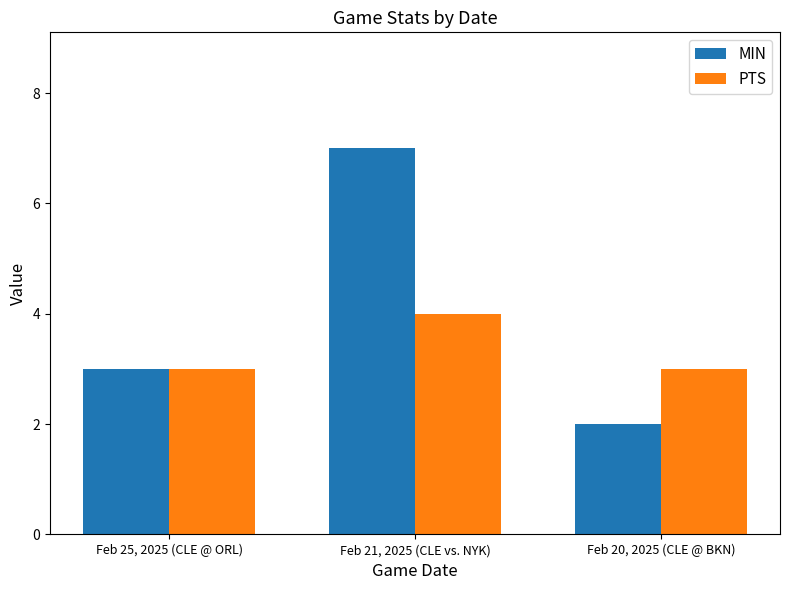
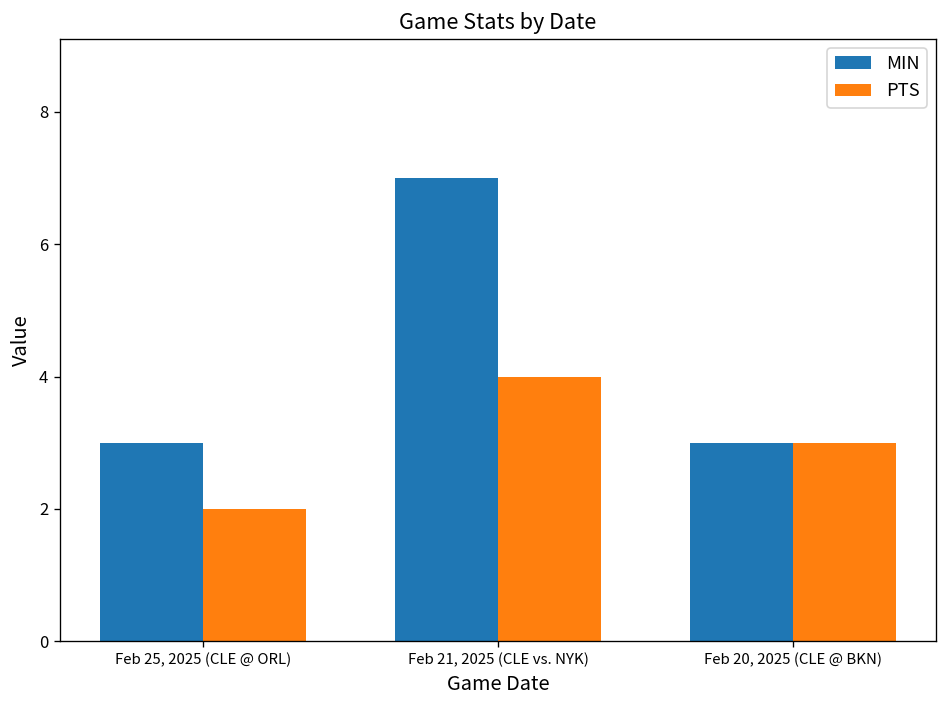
PTS, Feb 25, 2025 (CLE @ ORL): 3 -> 2
MIN, Feb 20, 2025 (CLE @ BKN): 2 -> 3
